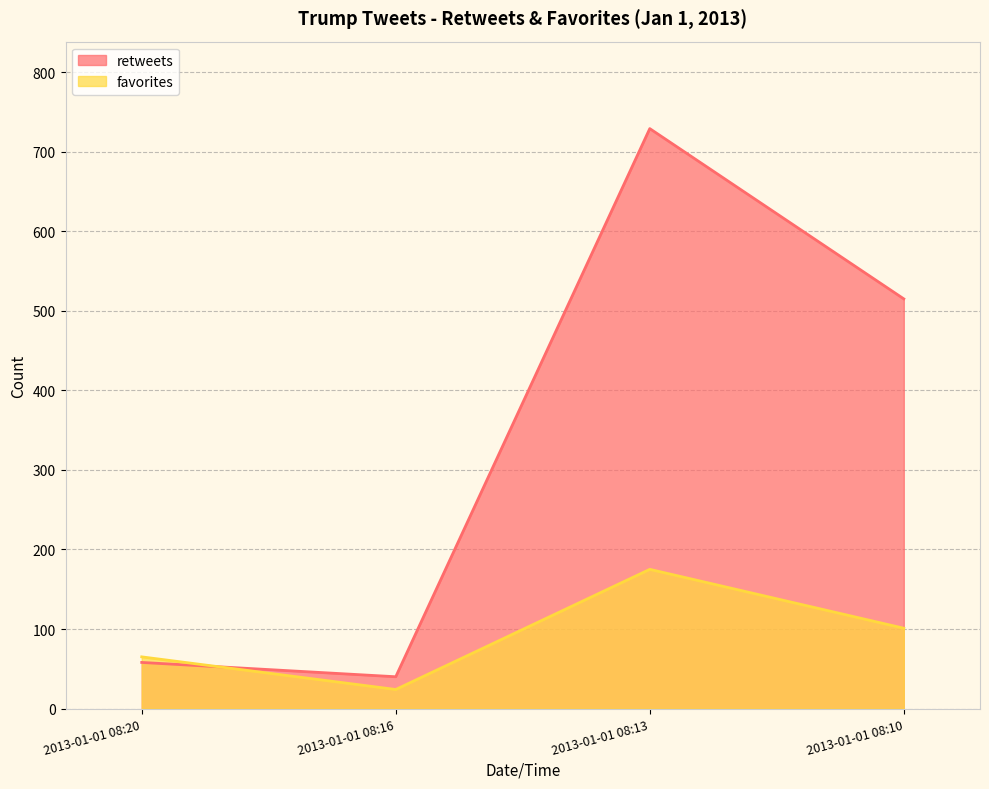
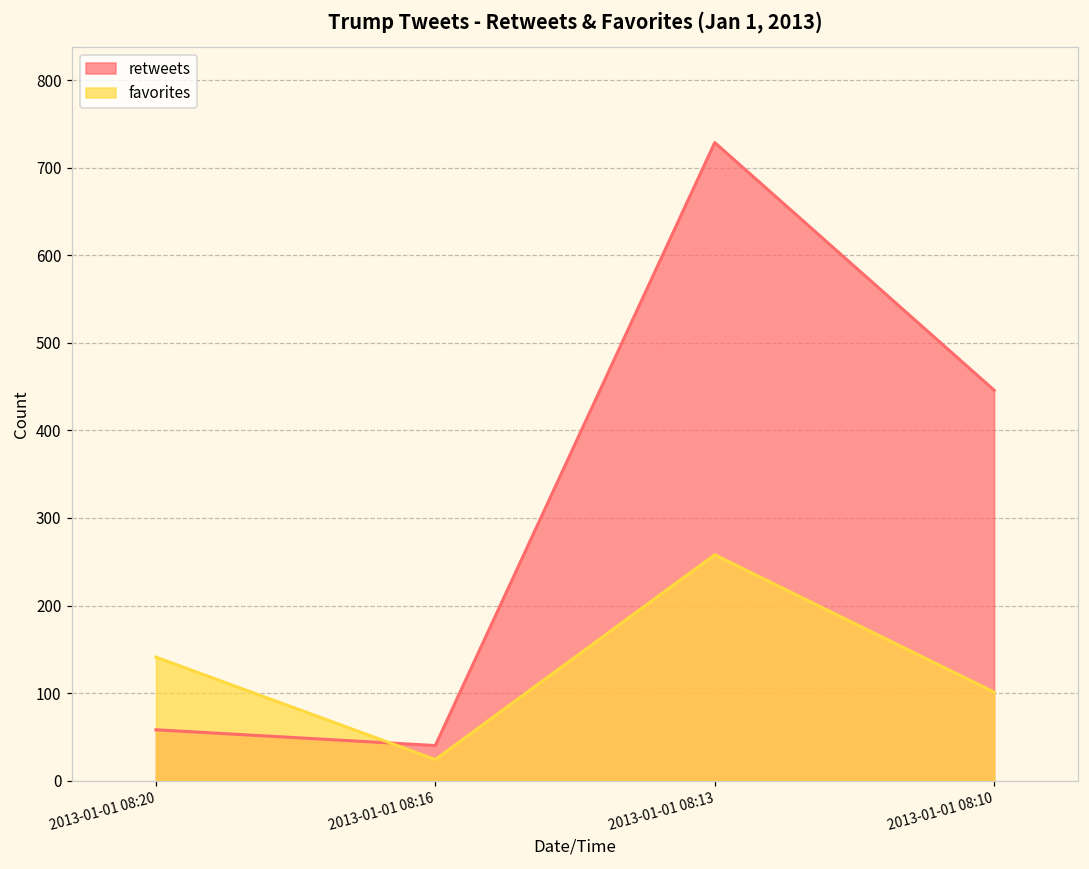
favorites, 2013-01-01 08:20: 70 -> 140
favorites, 2013-01-01 08:13: 180 -> 260
retweets, 2013-01-01 08:10: 520 -> 450
